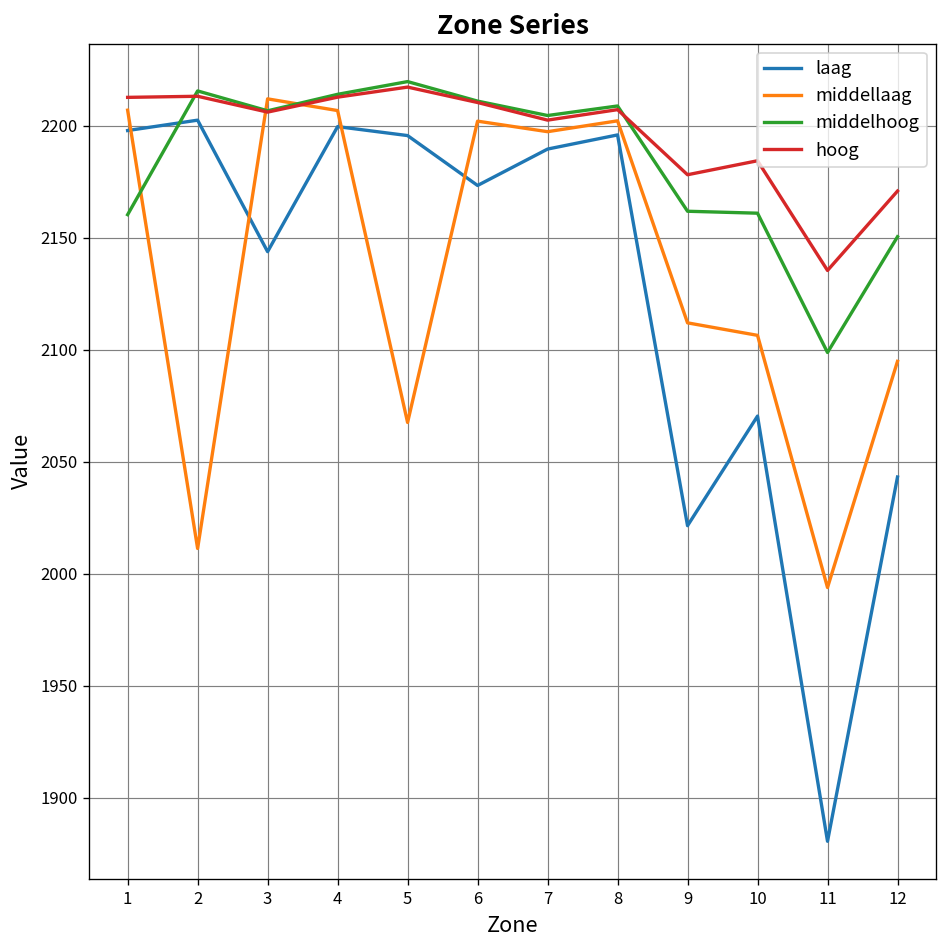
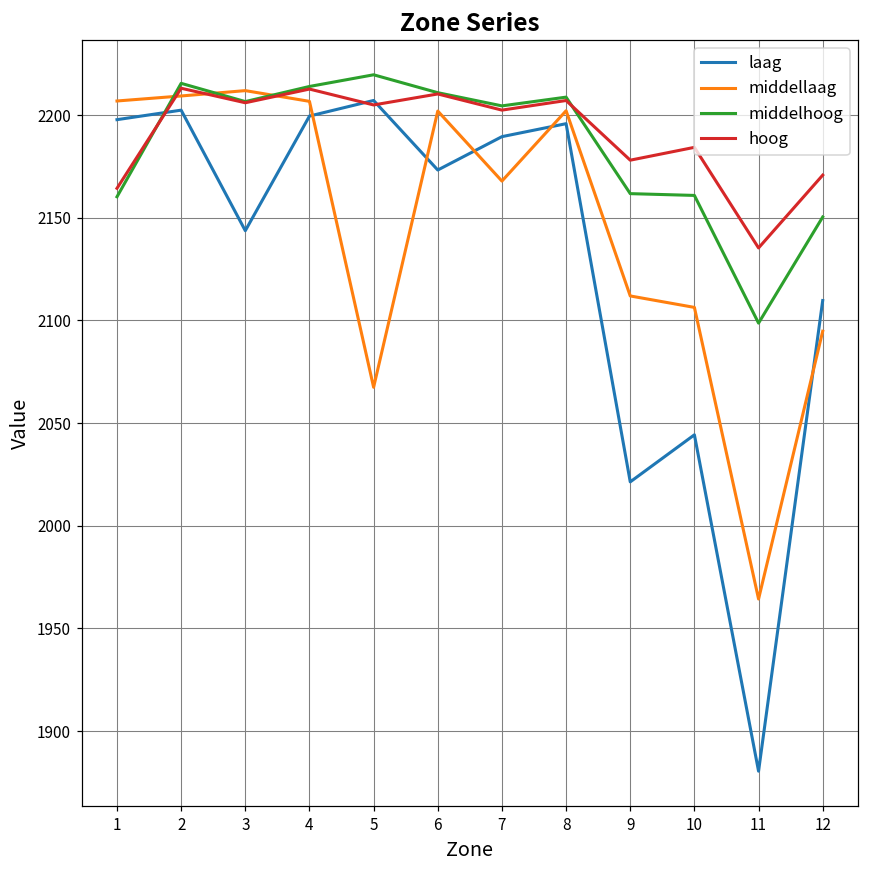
hoog, 1: 2213 -> 2164
middellaag, 2: 2011 -> 2209
laag, 5: 2196 -> 2207
hoog, 5: 2217 -> 2205
middellaag, 7: 2197 -> 2168
laag, 10: 2070 -> 2044
middellaag, 11: 1994 -> 1964
laag, 12: 2043 -> 2110
